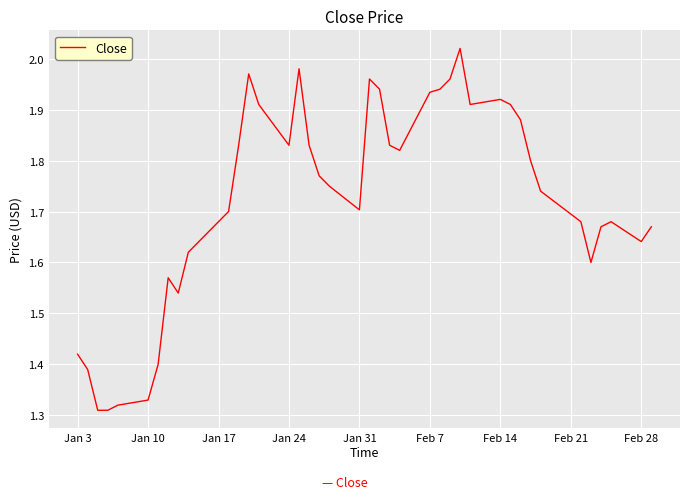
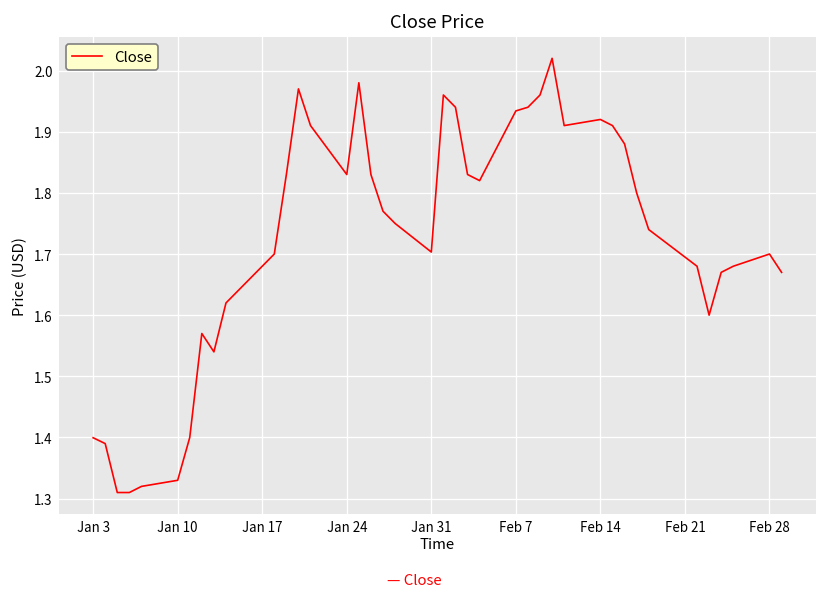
Jan 3: 1.42 -> 1.40
Feb 28: 1.64 -> 1.70
